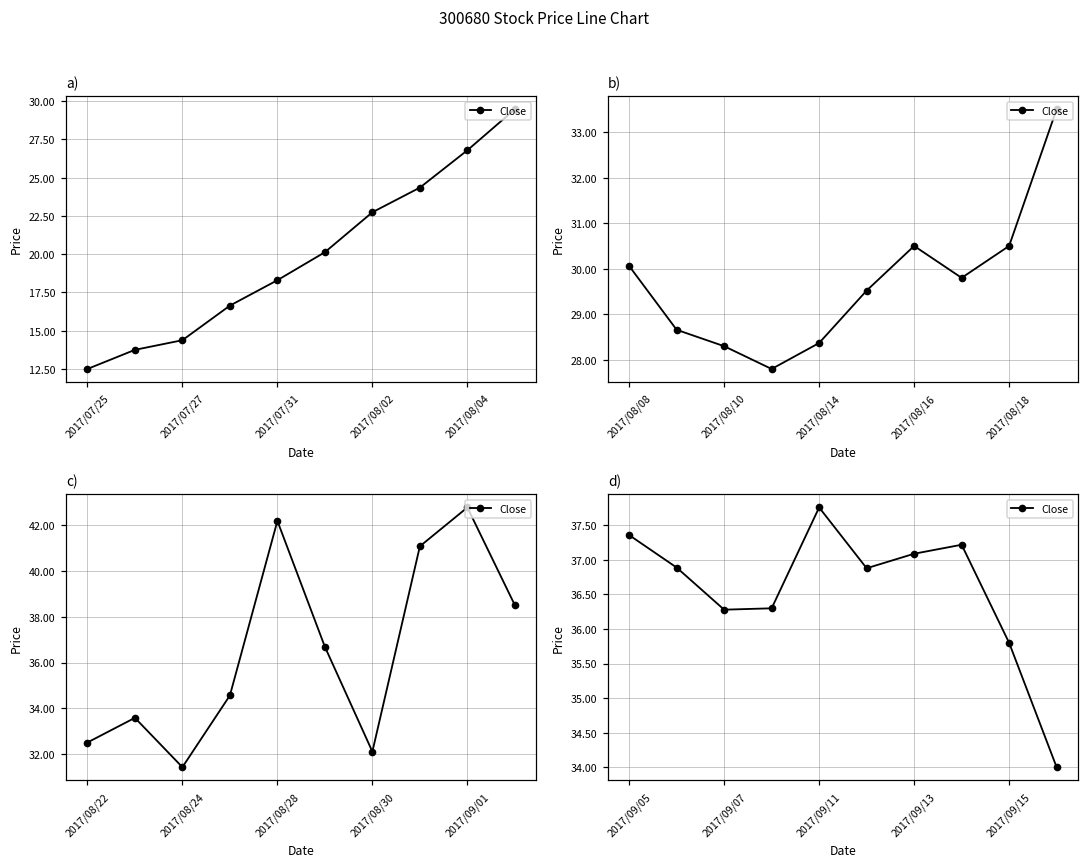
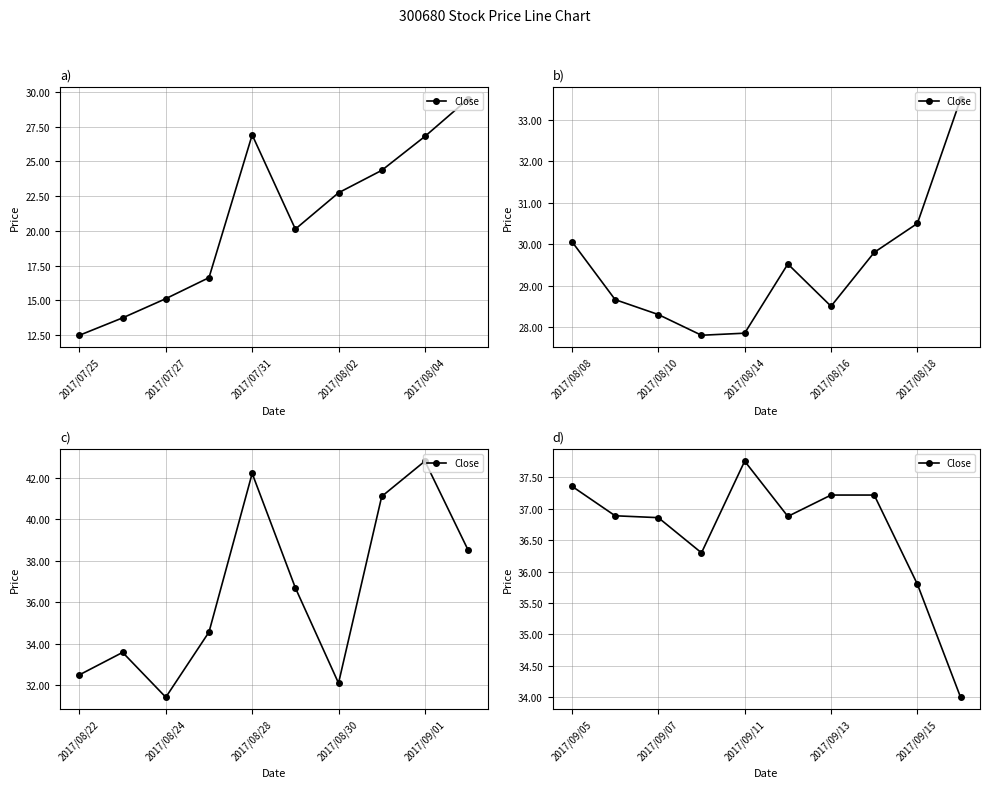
a), 2017/07/27: 14.4 -> 15.1
a), 2017/07/31: 18.3 -> 26.9
b), 2017/08/14: 28.4 -> 27.9
b), 2017/08/16: 30.5 -> 28.5
d), 2017/09/07: 36.3 -> 36.9
d), 2017/09/13: 37.1 -> 37.2
